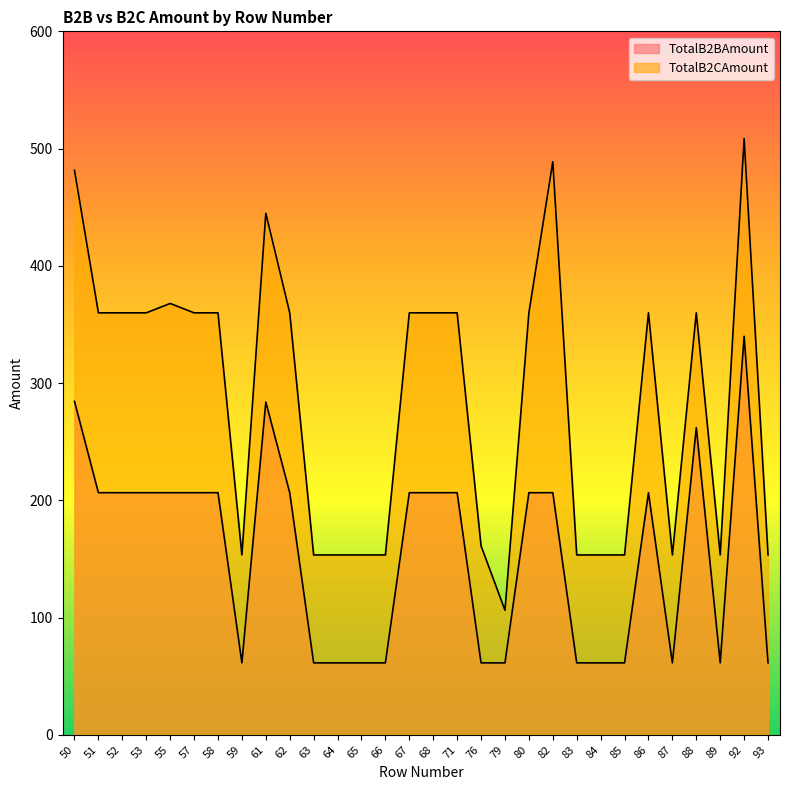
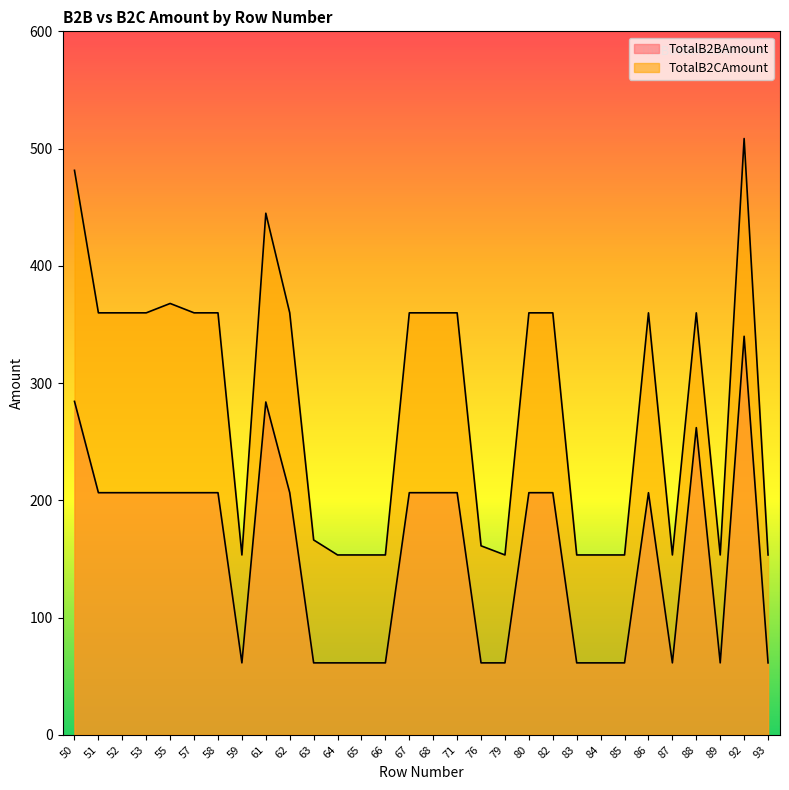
TotalB2CAmount, 63: 153 -> 166
TotalB2CAmount, 79: 106 -> 153
TotalB2CAmount, 82: 489 -> 360
